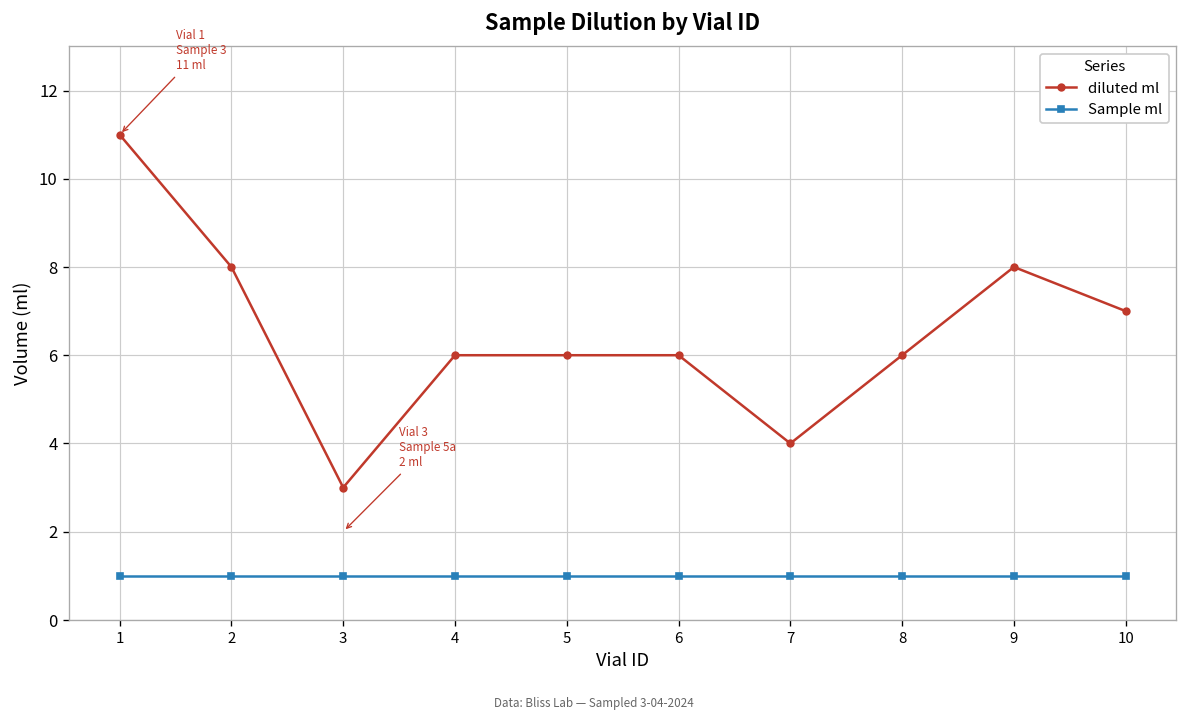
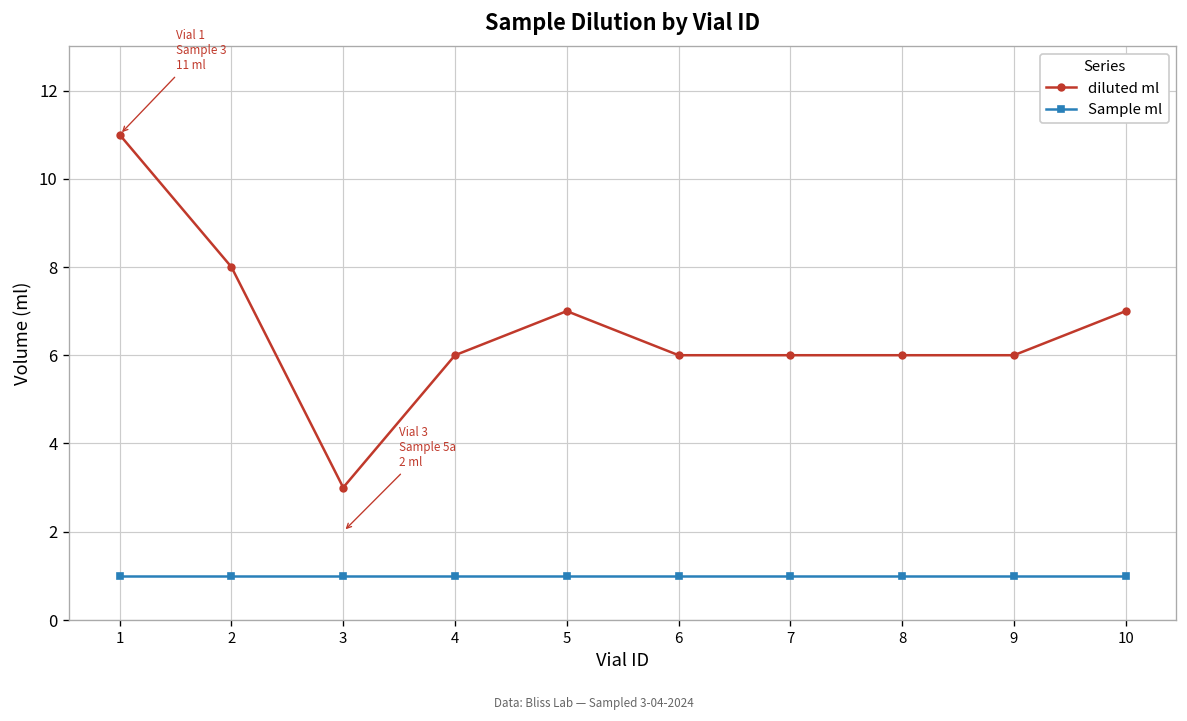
diluted ml, 5: 6 -> 7
diluted ml, 7: 4 -> 6
diluted ml, 9: 8 -> 6
